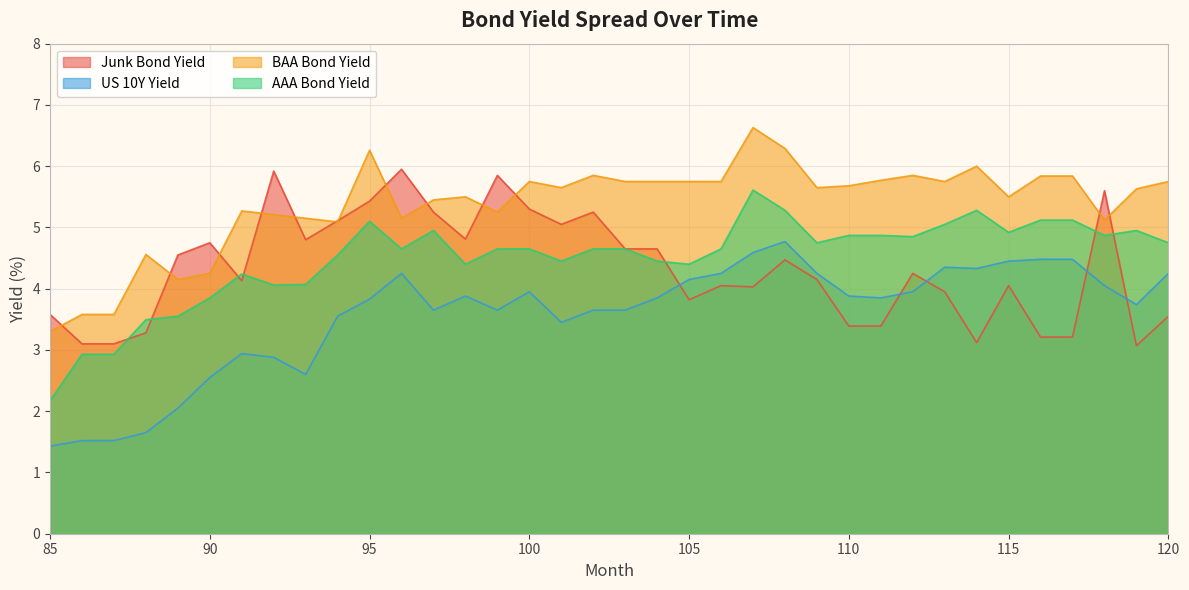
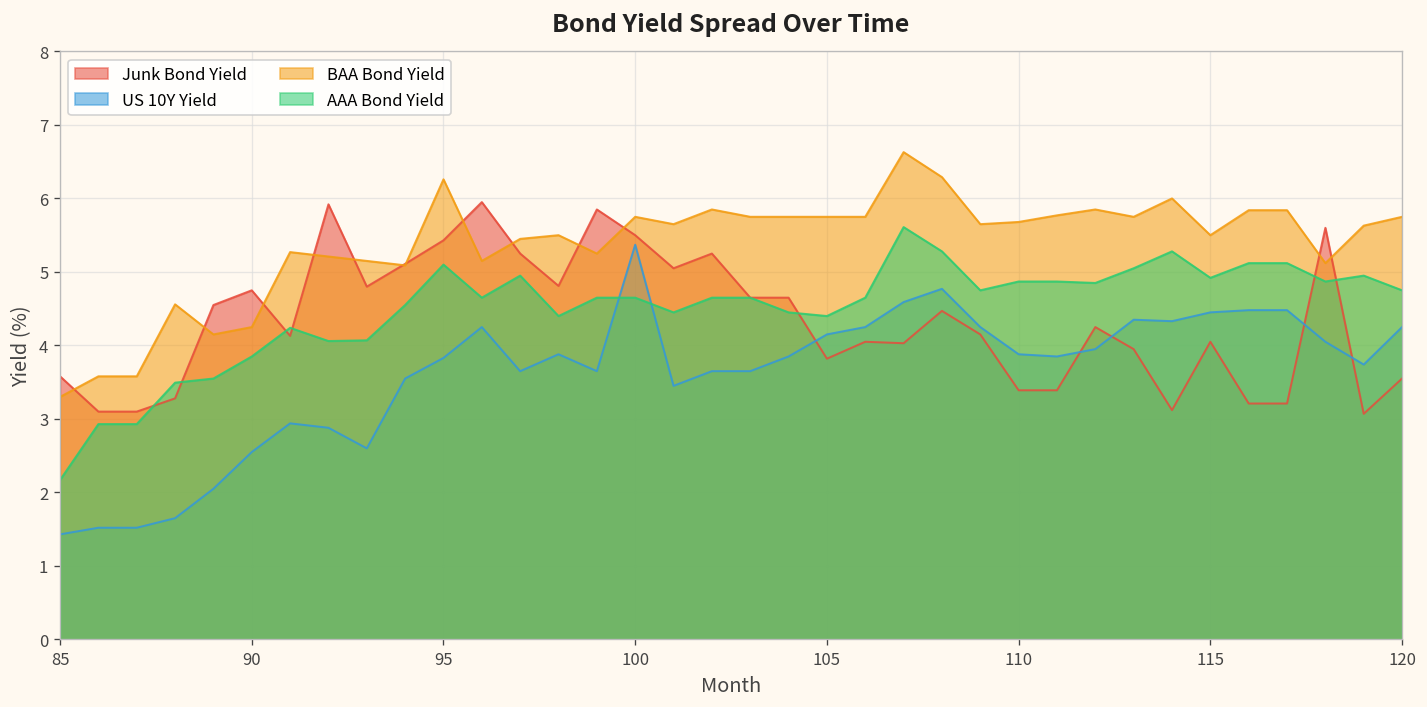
Junk Bond Yield, 100: 5.3 -> 5.5
US 10Y Yield, 100: 4.0 -> 5.4
